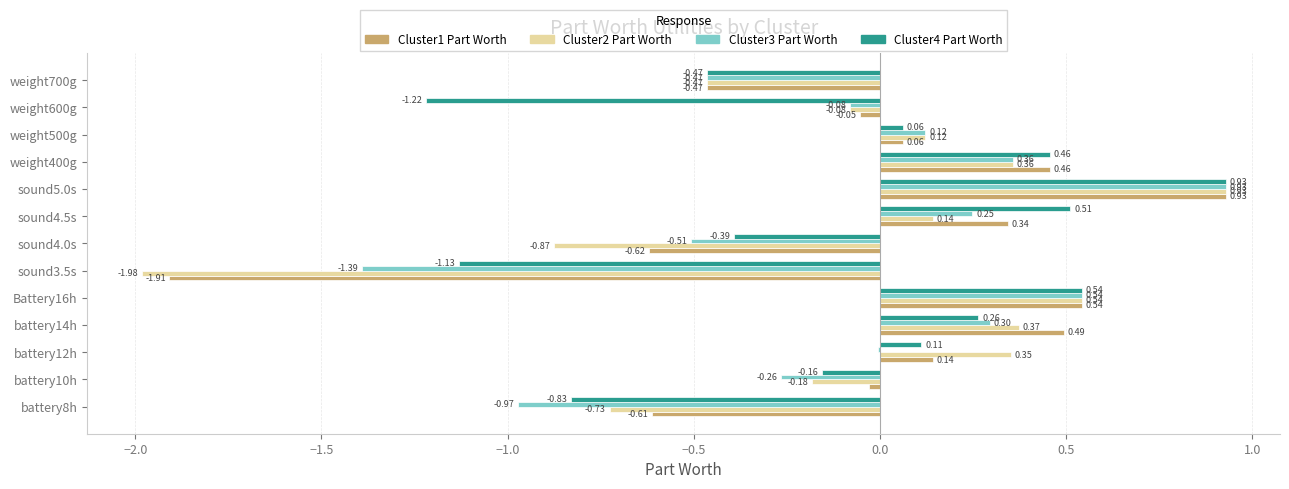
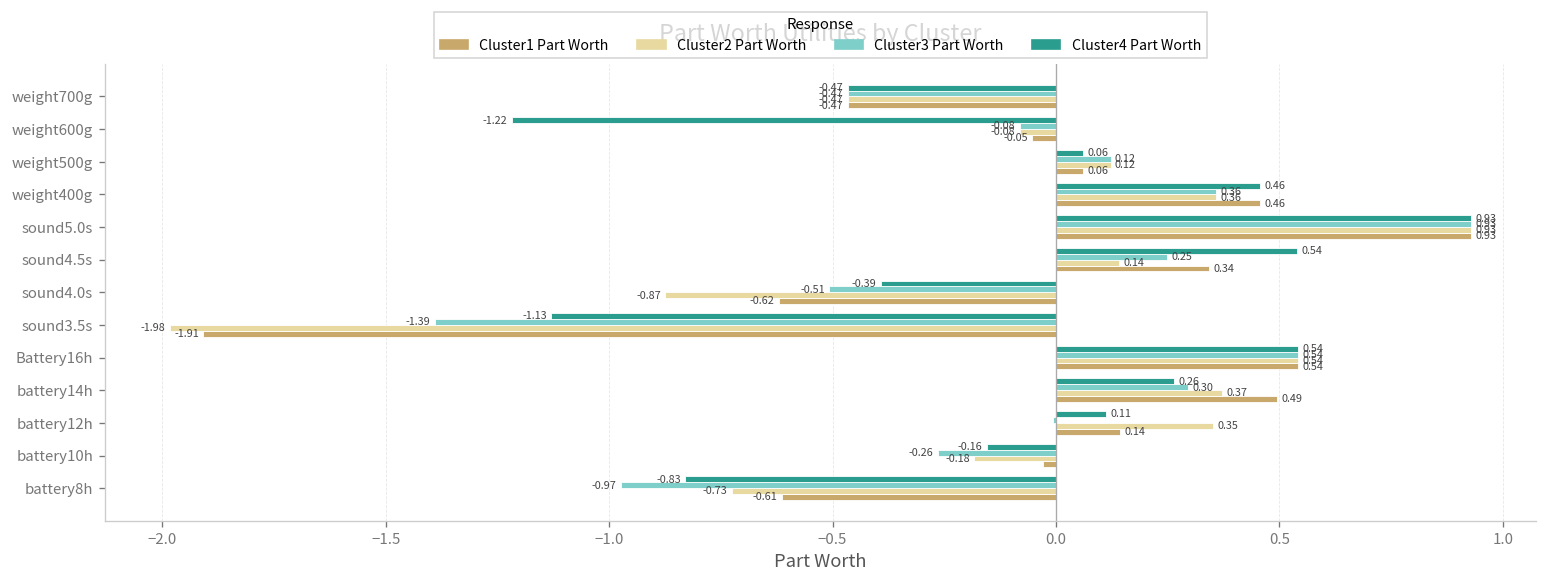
Cluster4 Part Worth, sound4.5s: 0.51 -> 0.54
